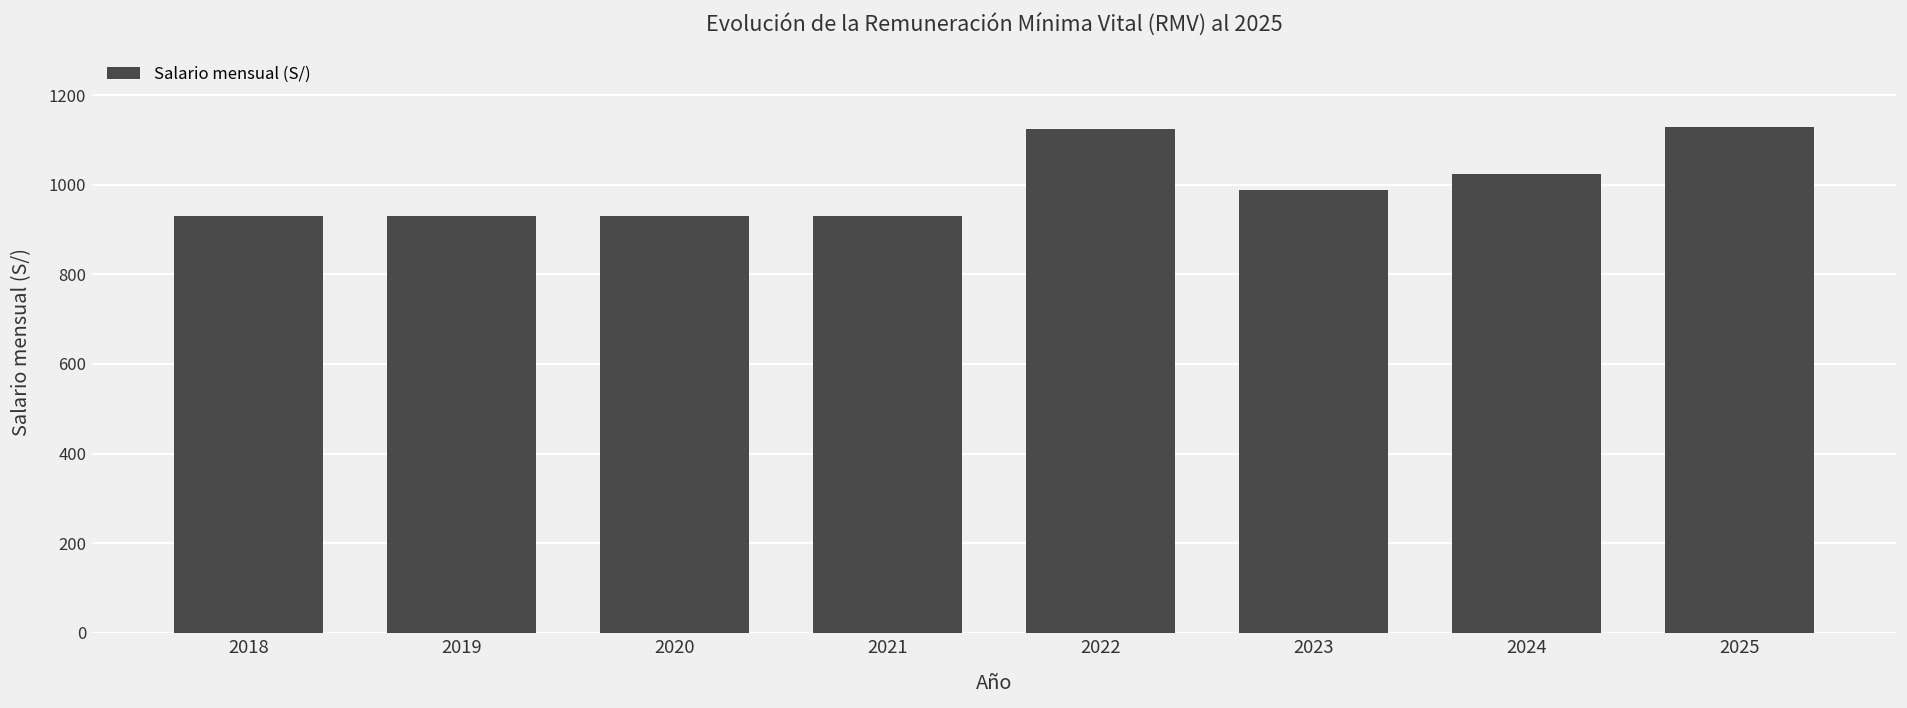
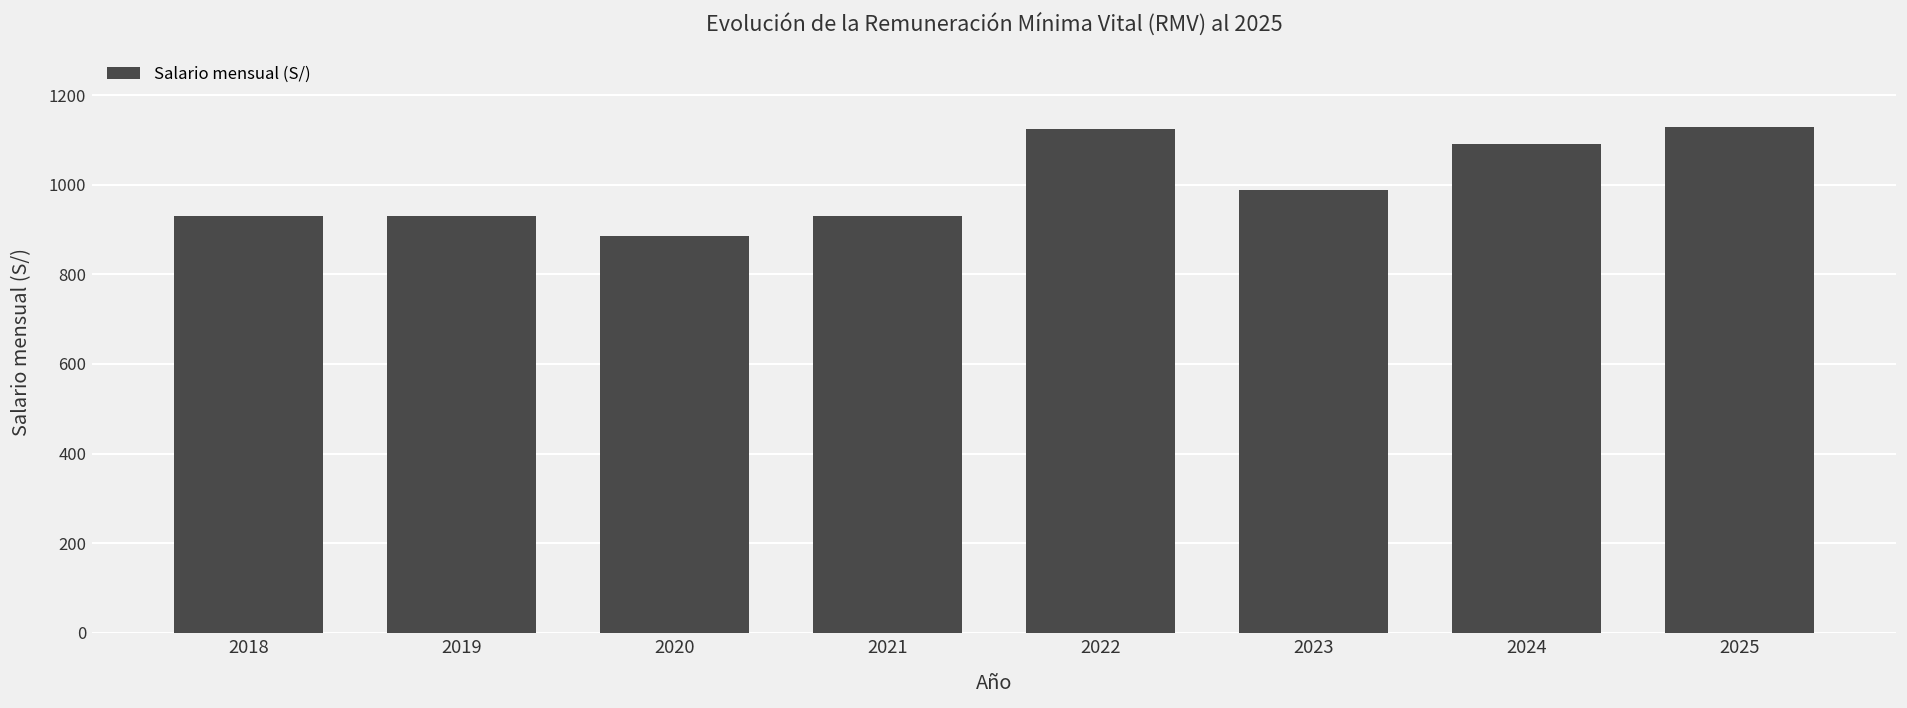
2020: 930 -> 890
2024: 1030 -> 1090
